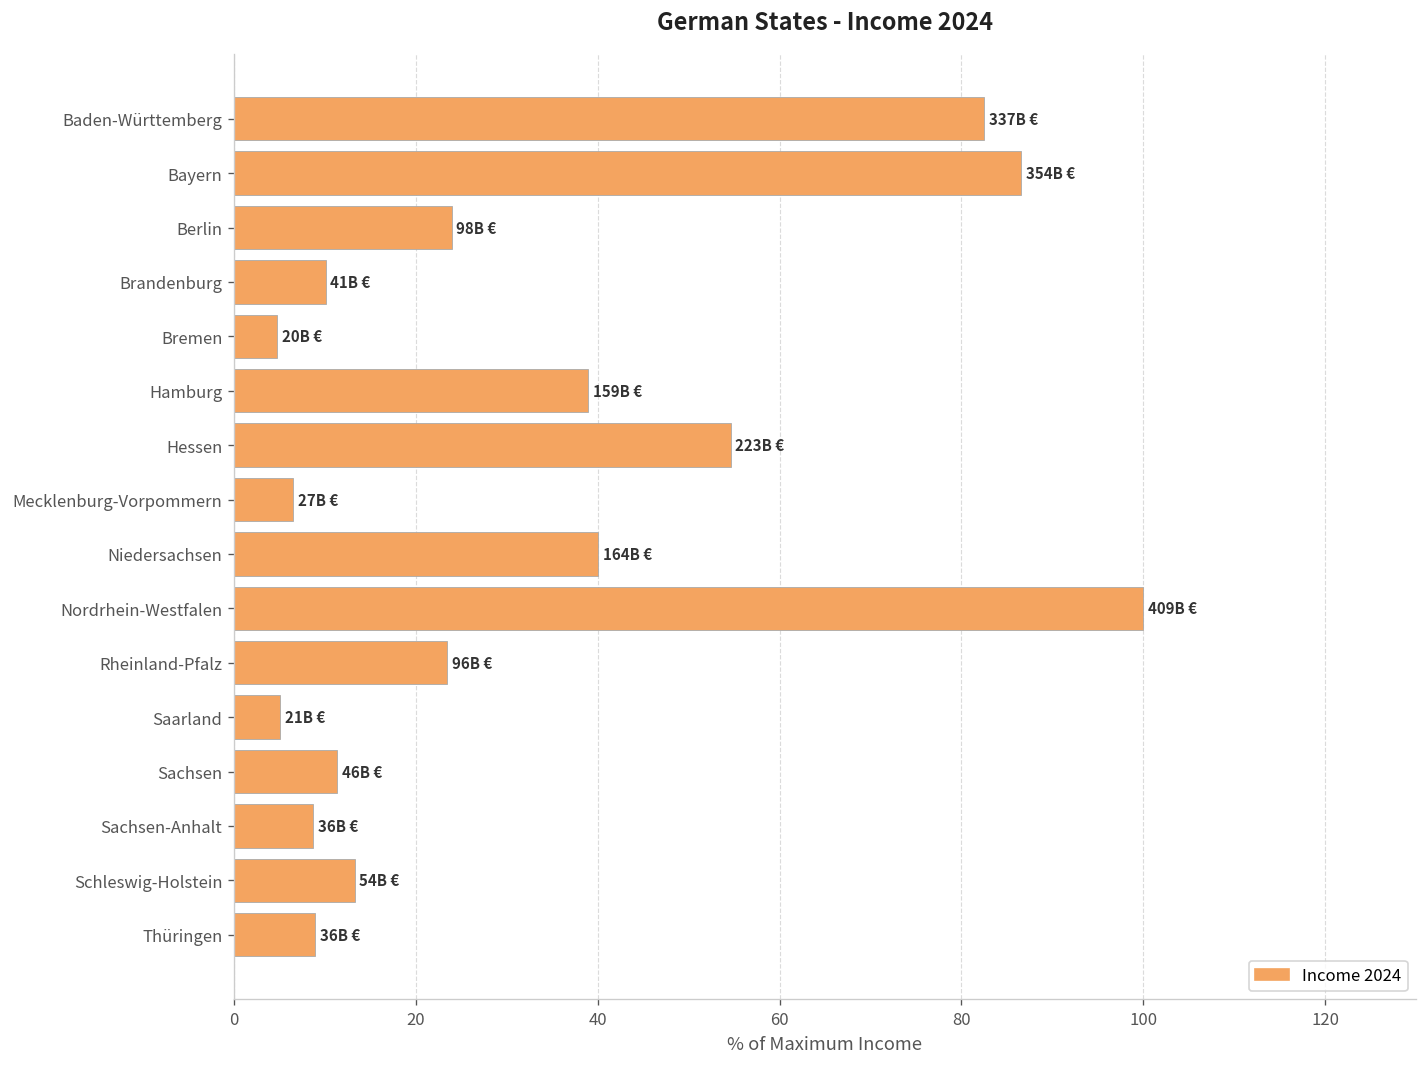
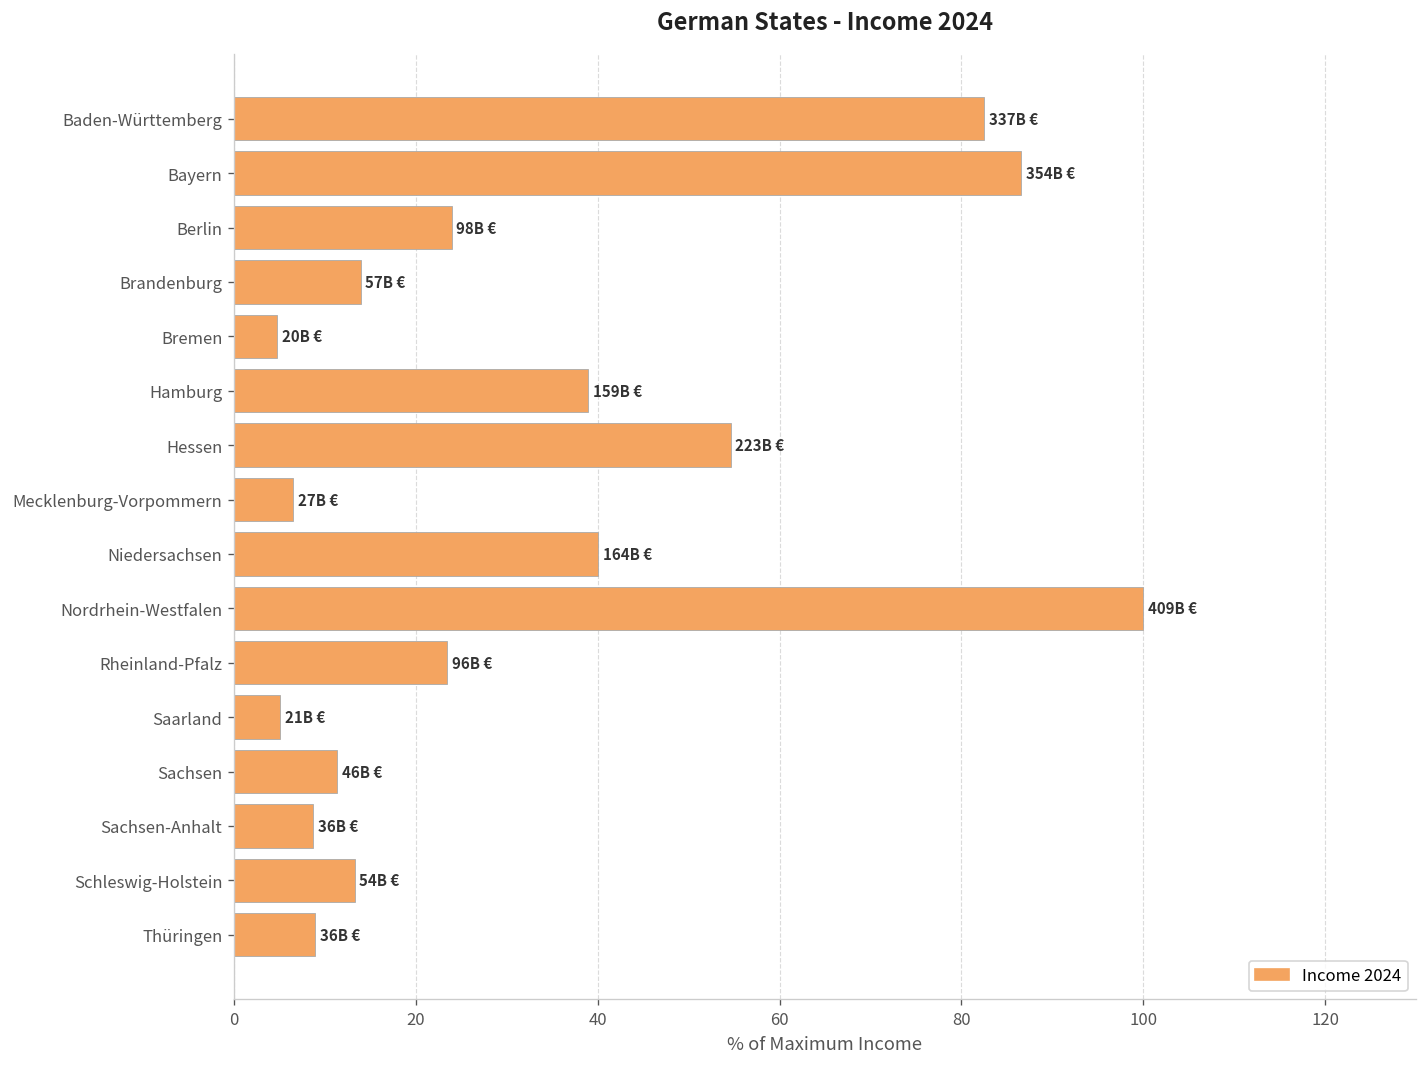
Brandenburg: 41B -> 57B
